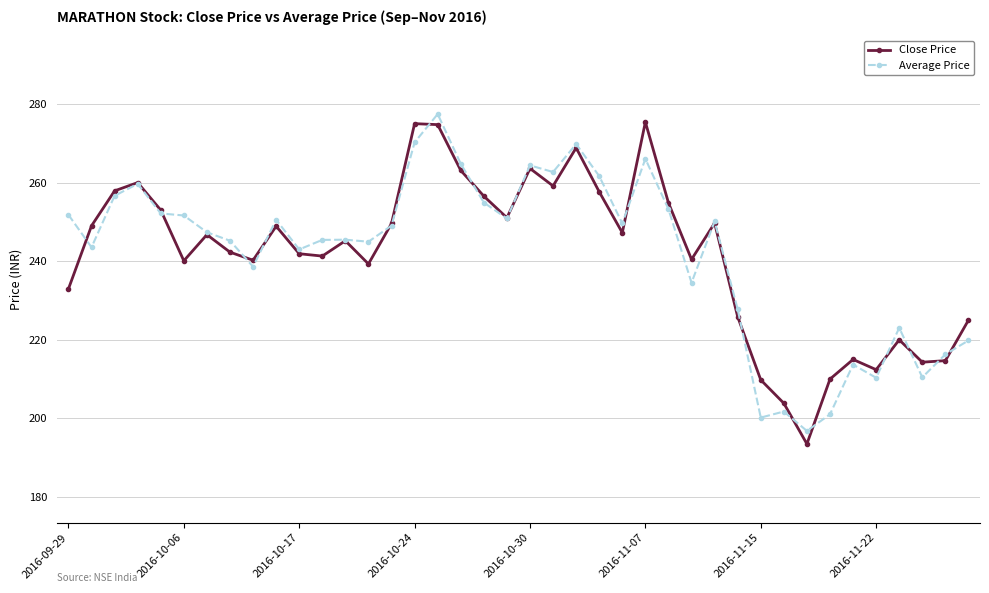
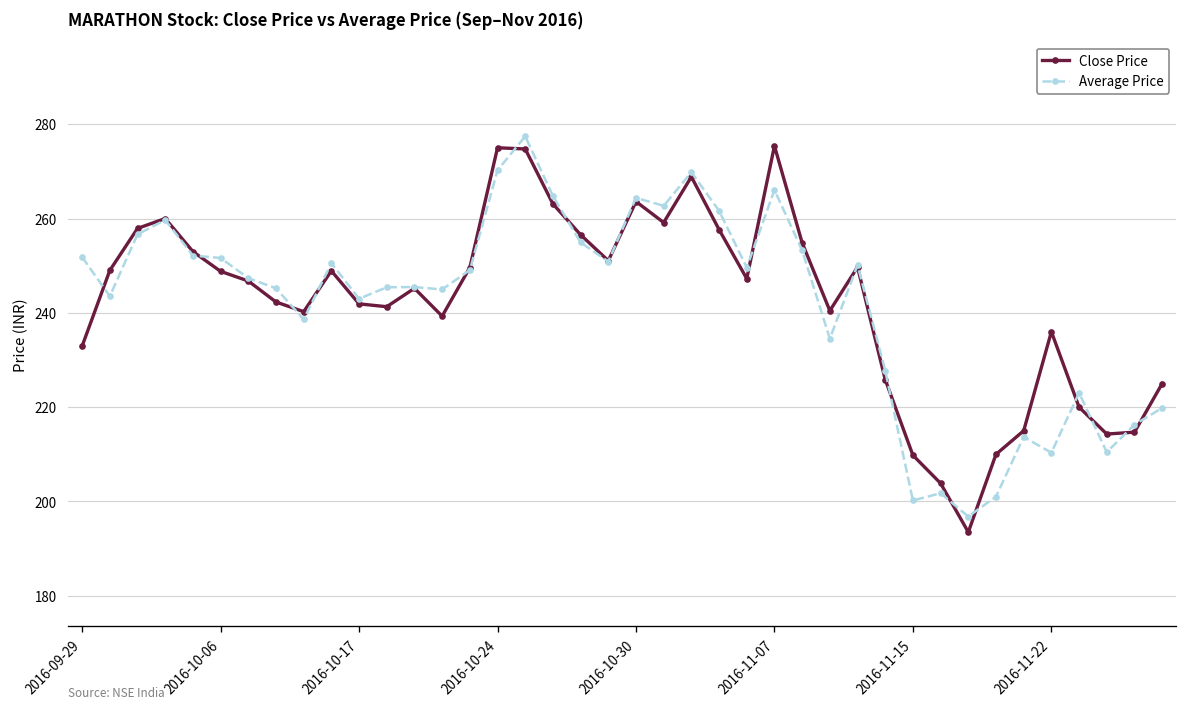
Close Price, 2016-10-06: 240 -> 249
Close Price, 2016-11-22: 212 -> 236
